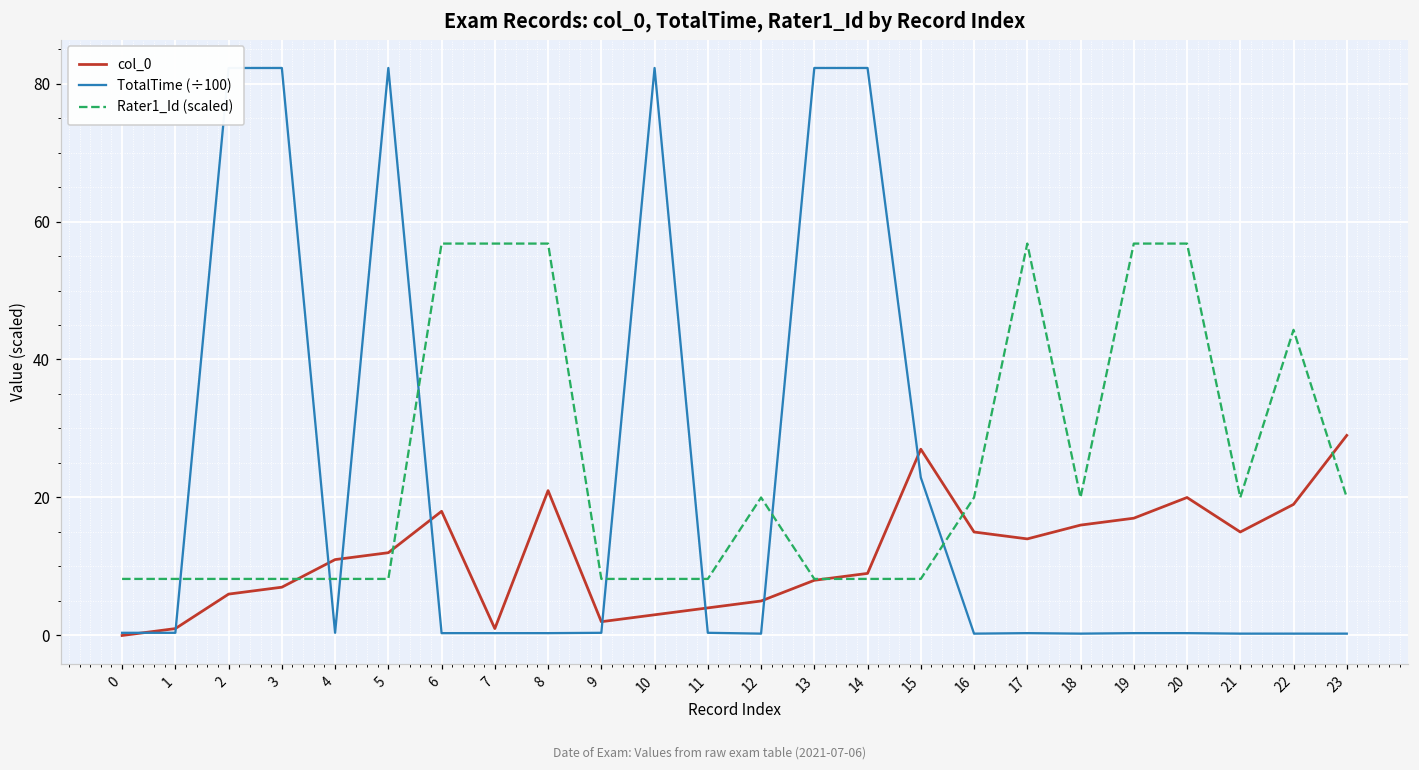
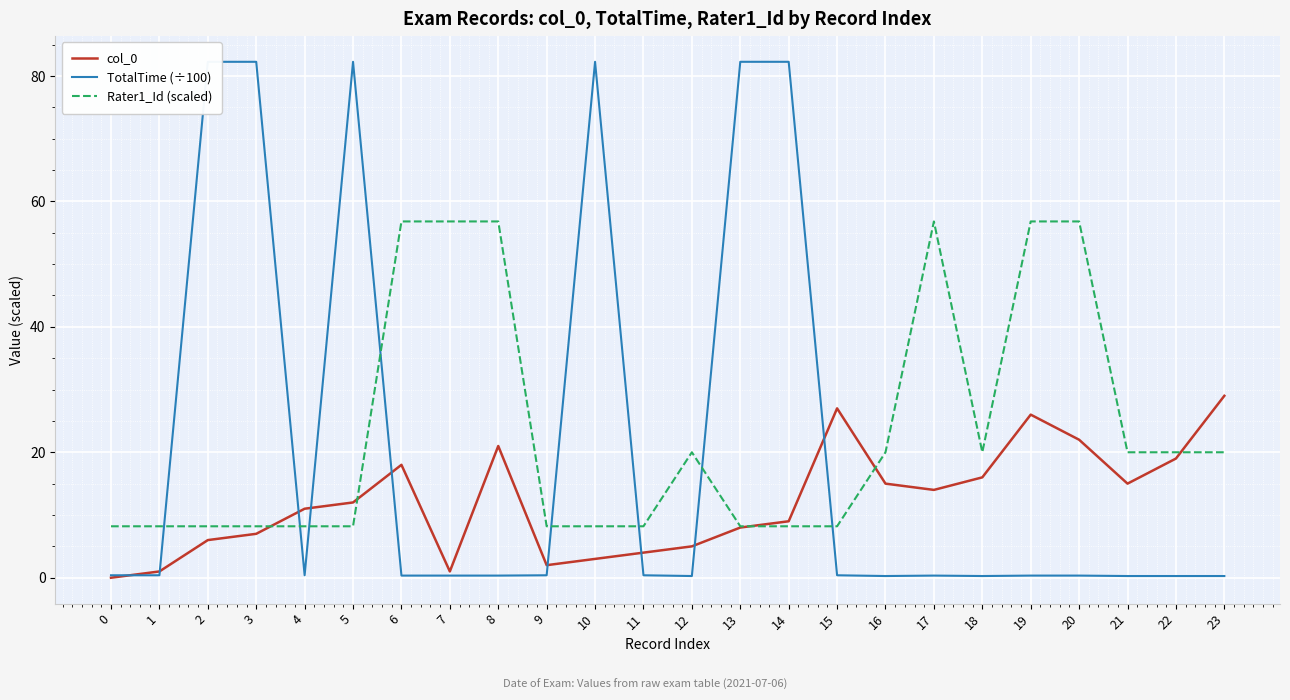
TotalTime (÷100), 15: 23 -> 0
col_0, 19: 17 -> 26
col_0, 20: 20 -> 22
Rater1_Id (scaled), 22: 44 -> 20
